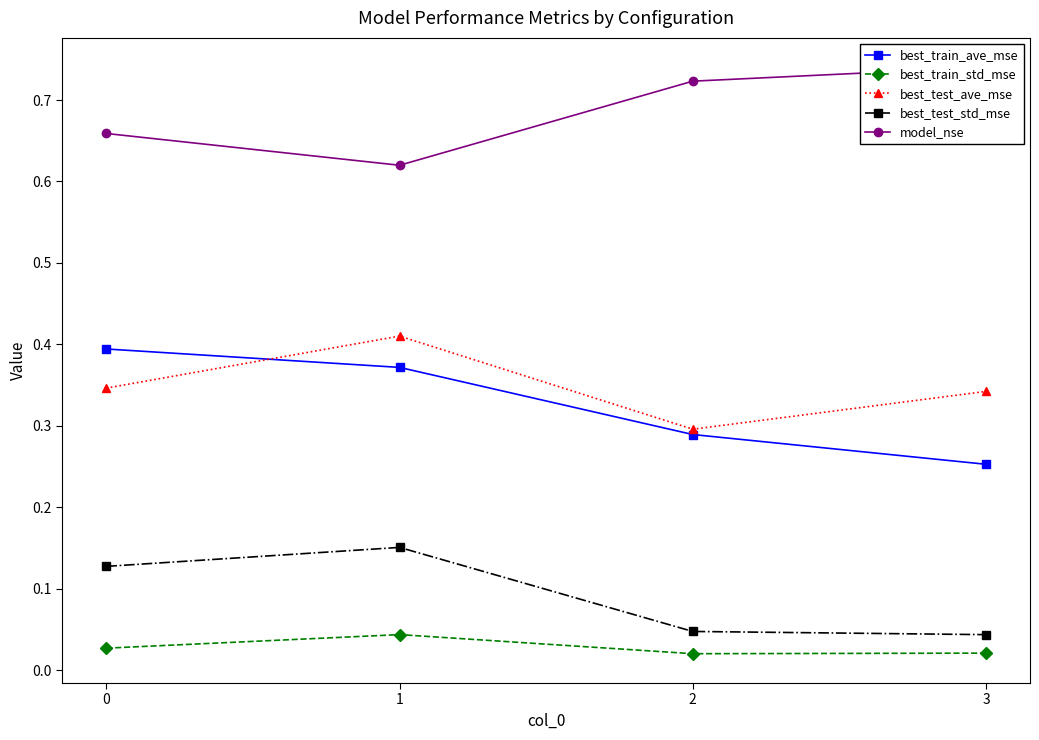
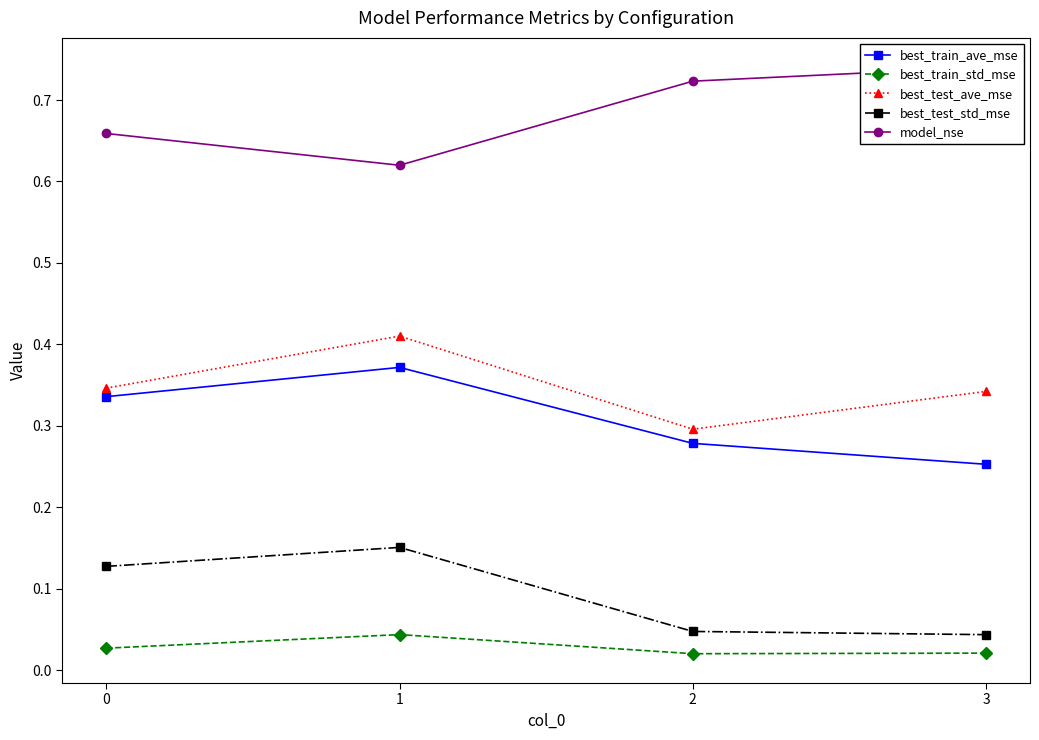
best_train_ave_mse, 0: 0.39 -> 0.34
best_train_ave_mse, 2: 0.29 -> 0.28
